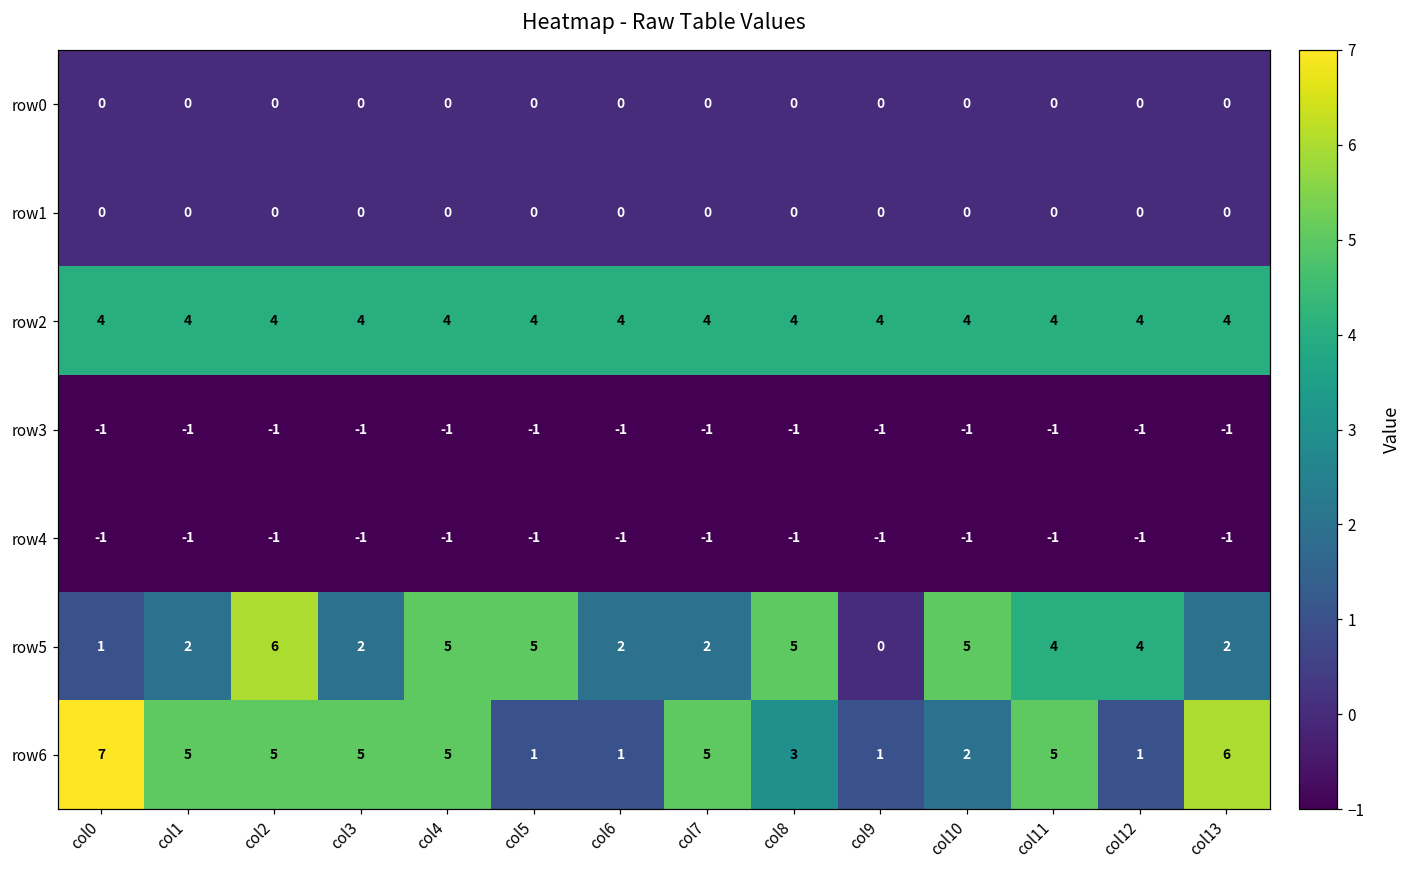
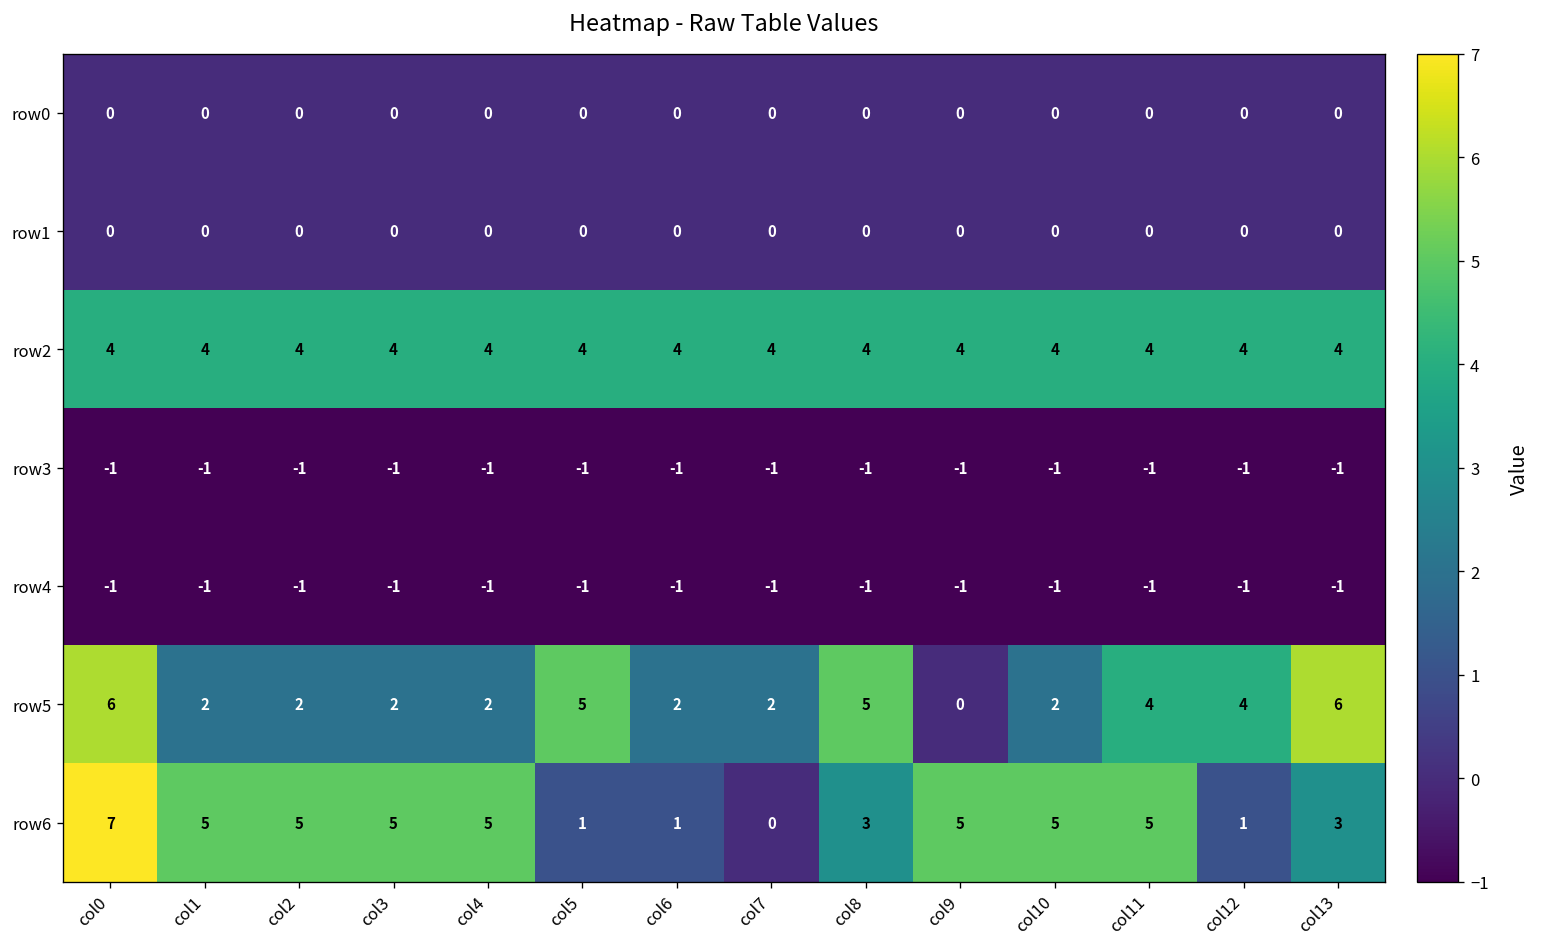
row5, col0: 1 -> 6
row5, col2: 6 -> 2
row5, col4: 5 -> 2
row5, col10: 5 -> 2
row5, col13: 2 -> 6
row6, col7: 5 -> 0
row6, col9: 1 -> 5
row6, col10: 2 -> 5
row6, col13: 6 -> 3
